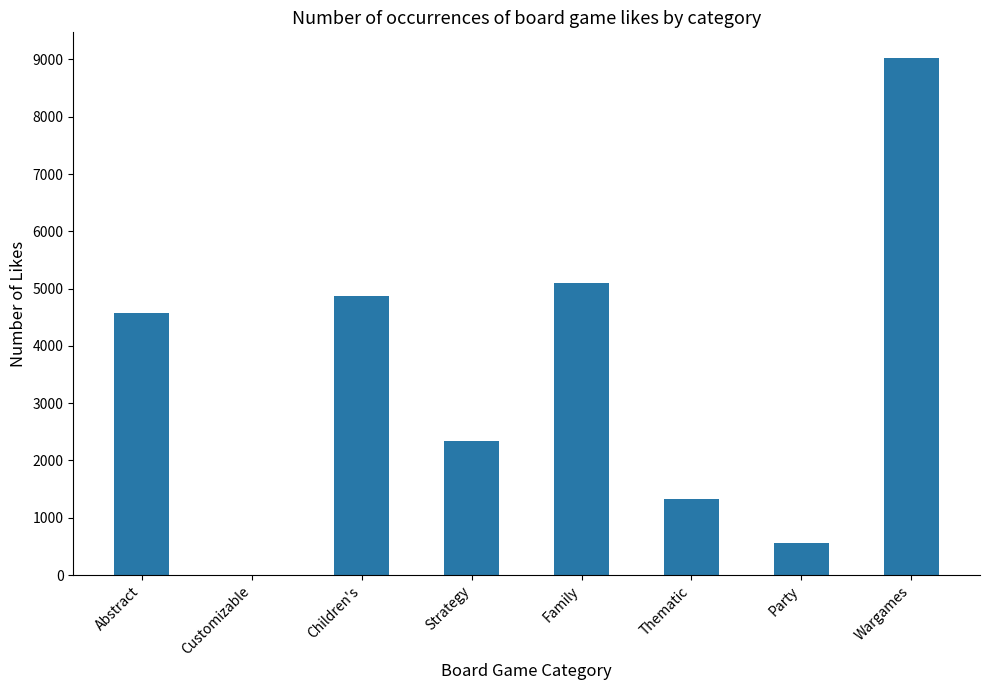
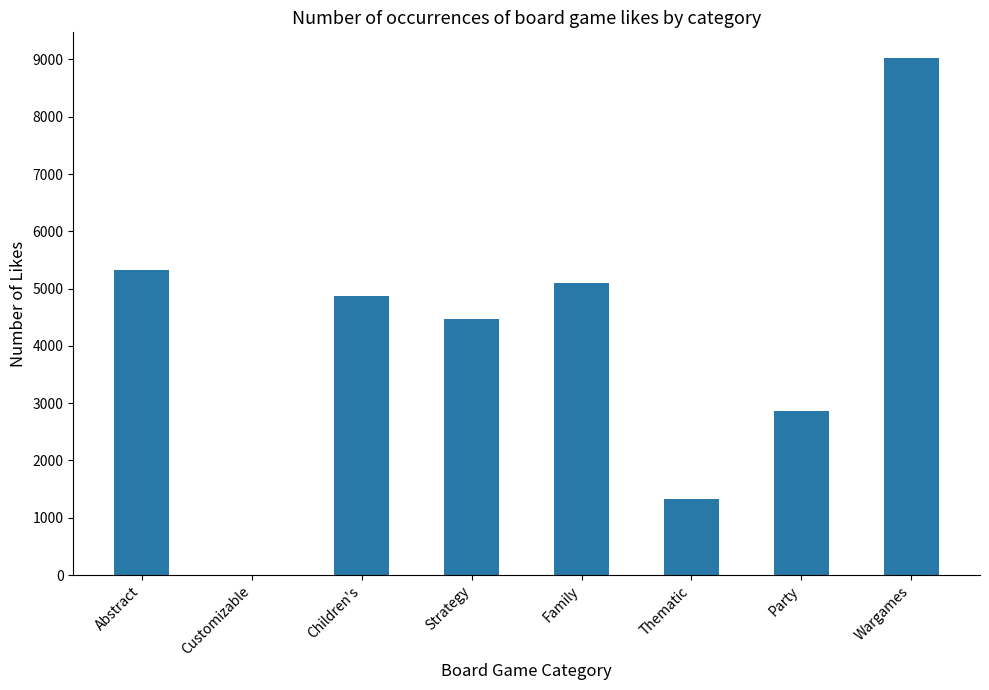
Abstract: 4600 -> 5300
Strategy: 2300 -> 4500
Party: 600 -> 2900
